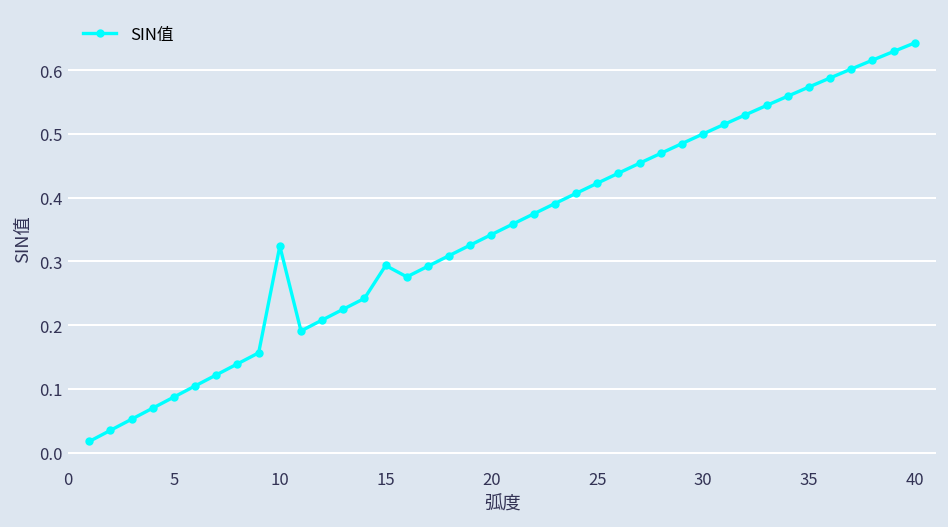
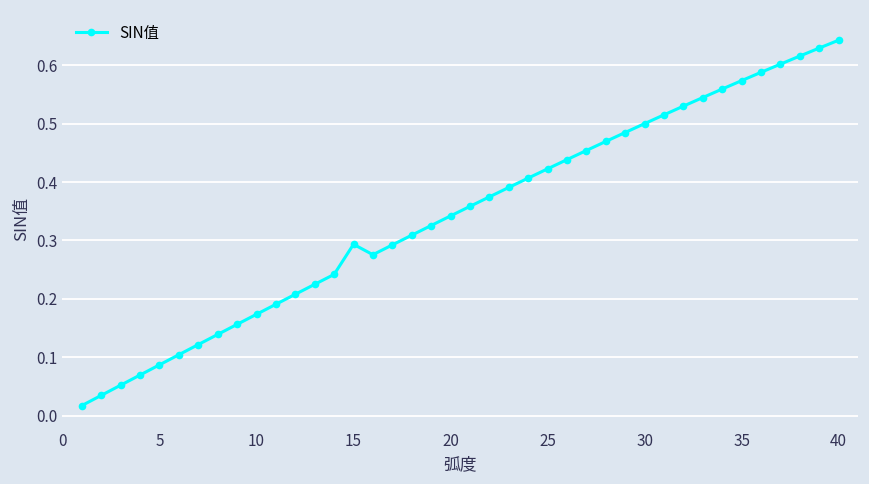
10: 0.32 -> 0.17
